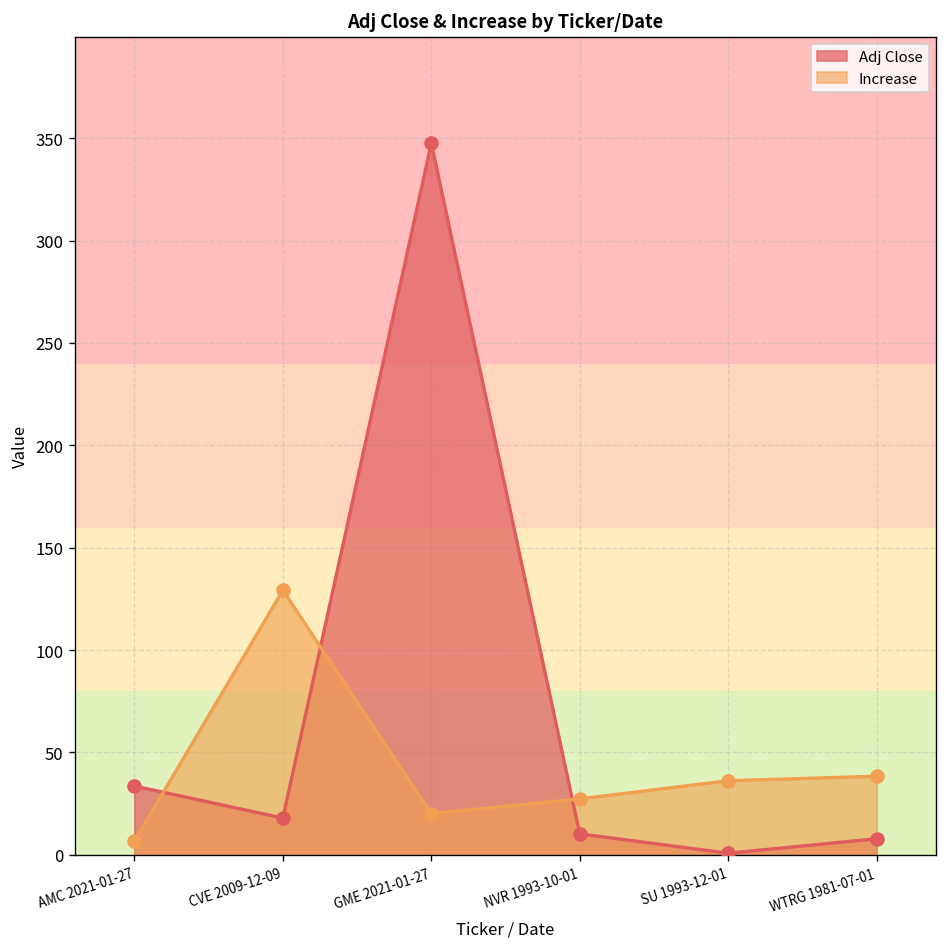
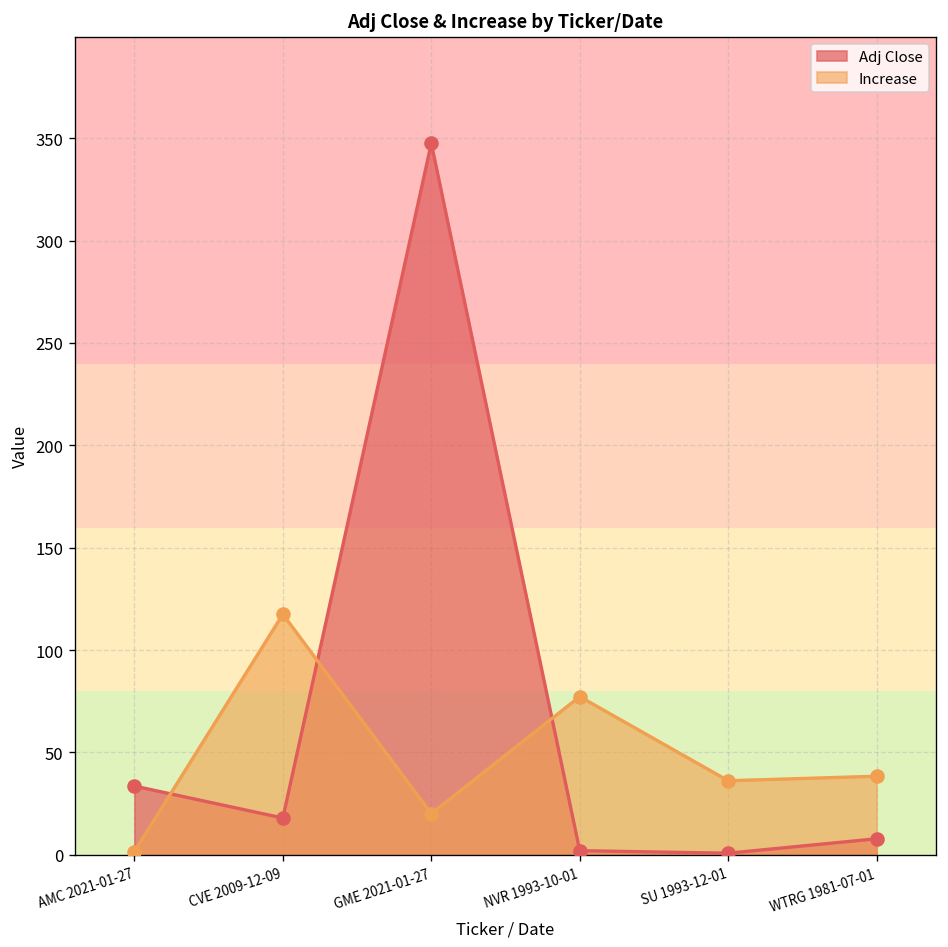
Increase, AMC 2021-01-27: 7 -> 2
Increase, CVE 2009-12-09: 129 -> 117
Adj Close, NVR 1993-10-01: 10 -> 2
Increase, NVR 1993-10-01: 27 -> 77
